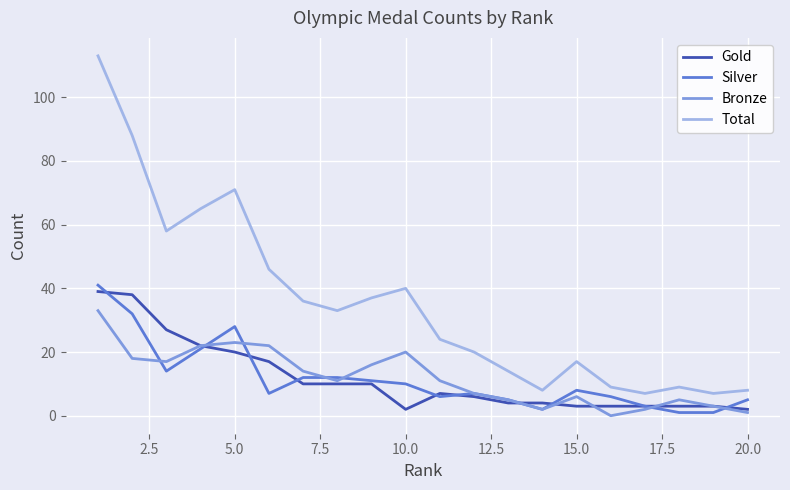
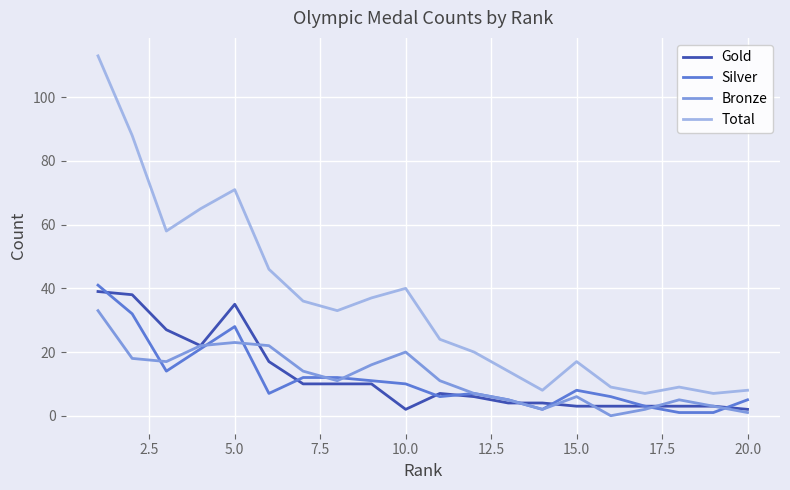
Gold, 5.0: 20 -> 35
